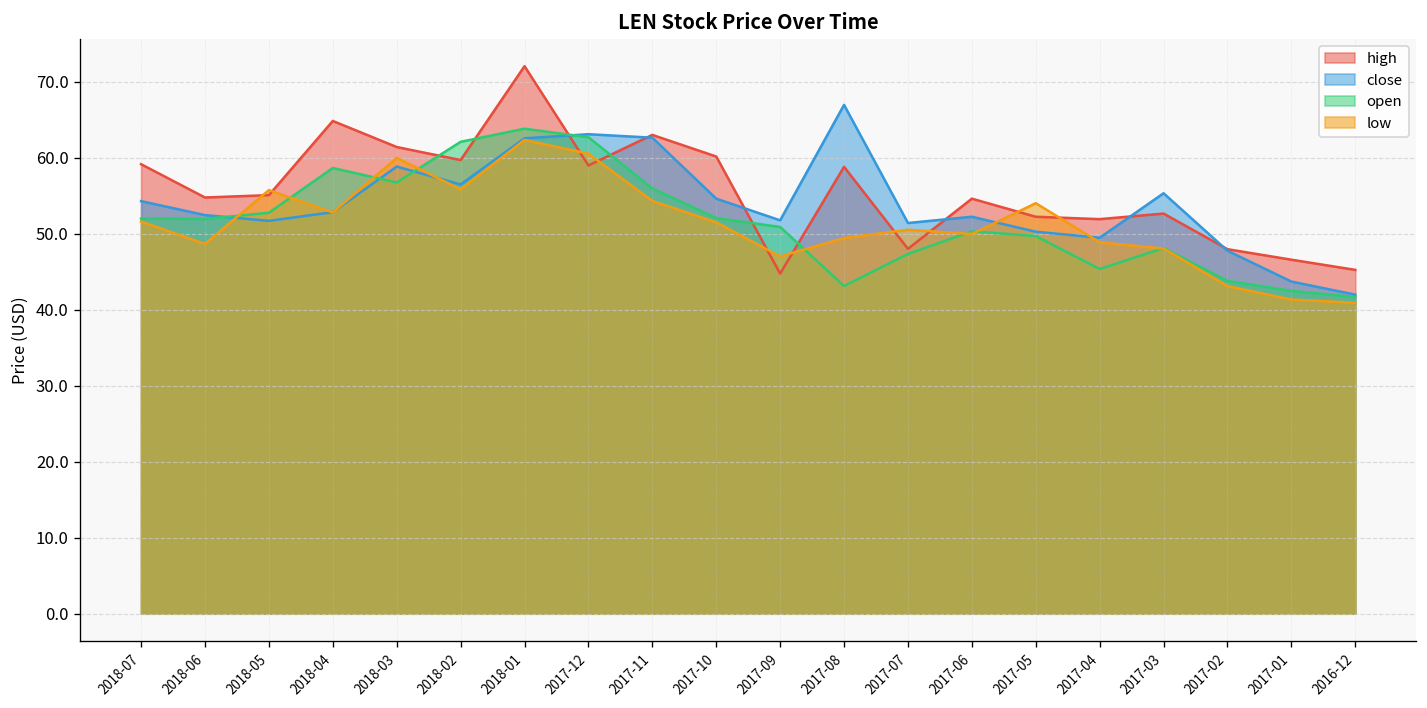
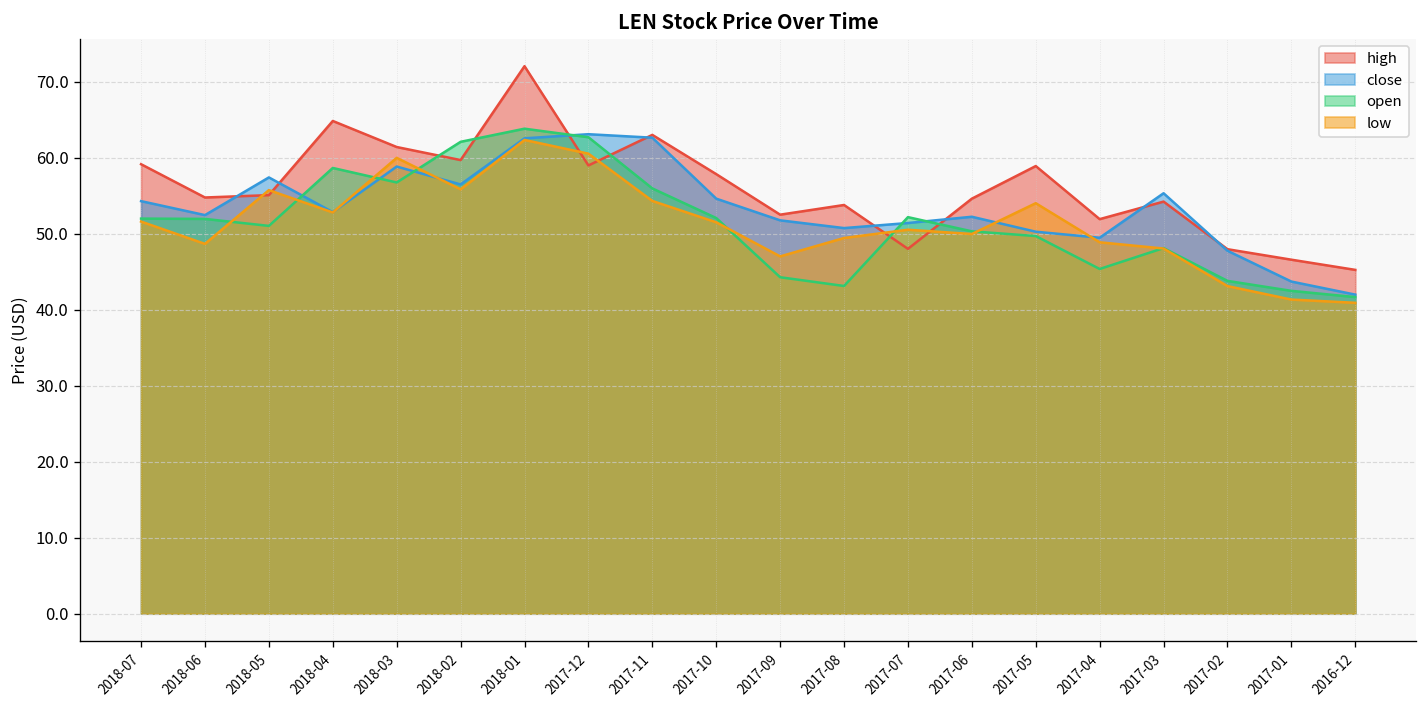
close, 2018-05: 52 -> 57
open, 2018-05: 53 -> 51
high, 2017-10: 60 -> 58
high, 2017-09: 45 -> 53
open, 2017-09: 51 -> 44
high, 2017-08: 59 -> 54
close, 2017-08: 67 -> 51
open, 2017-07: 47 -> 52
high, 2017-05: 52 -> 59
high, 2017-03: 53 -> 54
